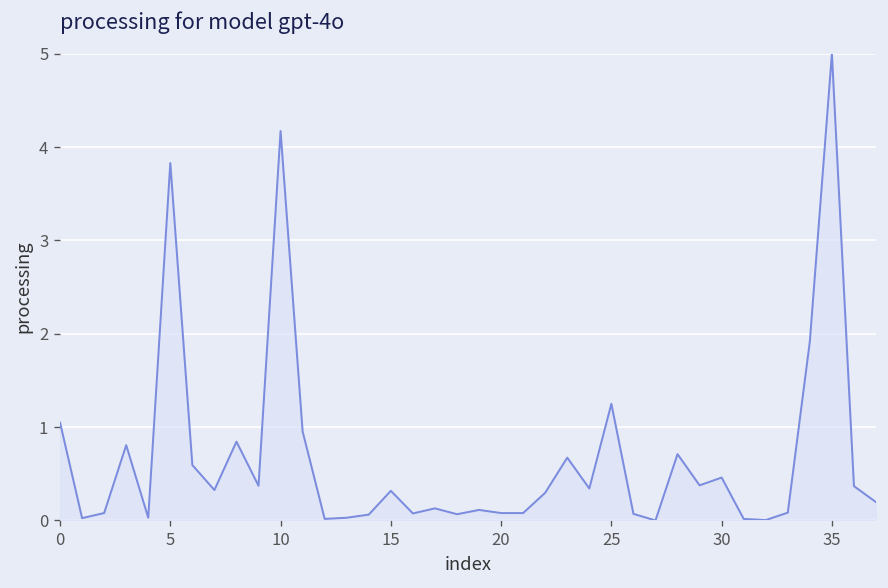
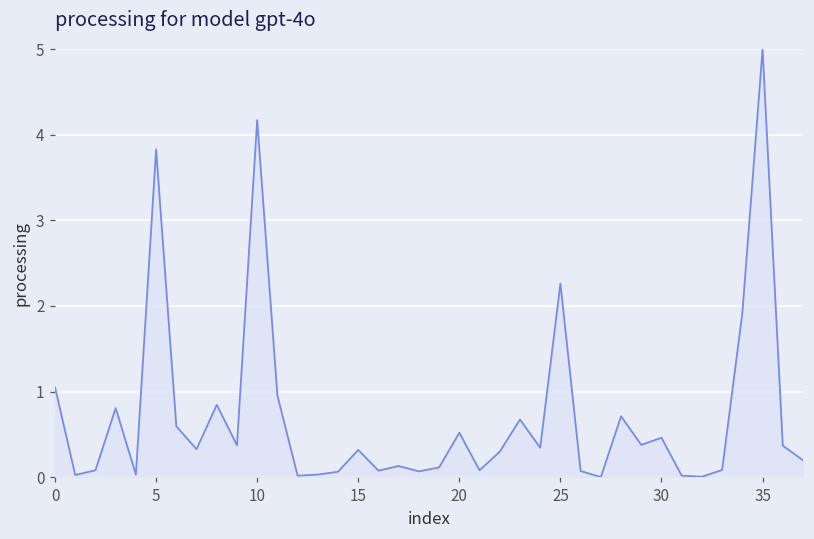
20: 0.1 -> 0.5
25: 1.3 -> 2.3
